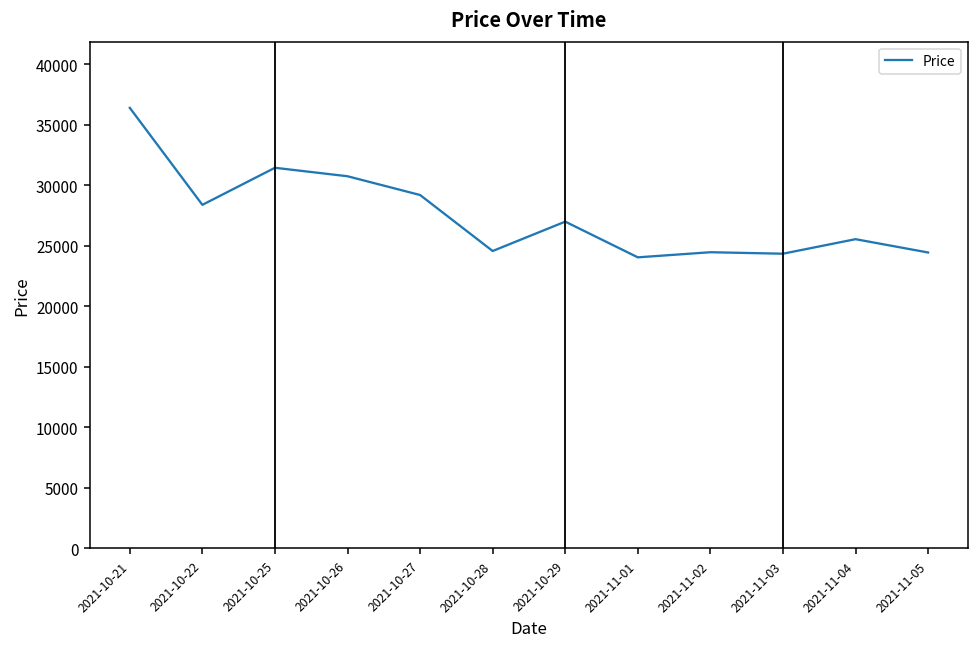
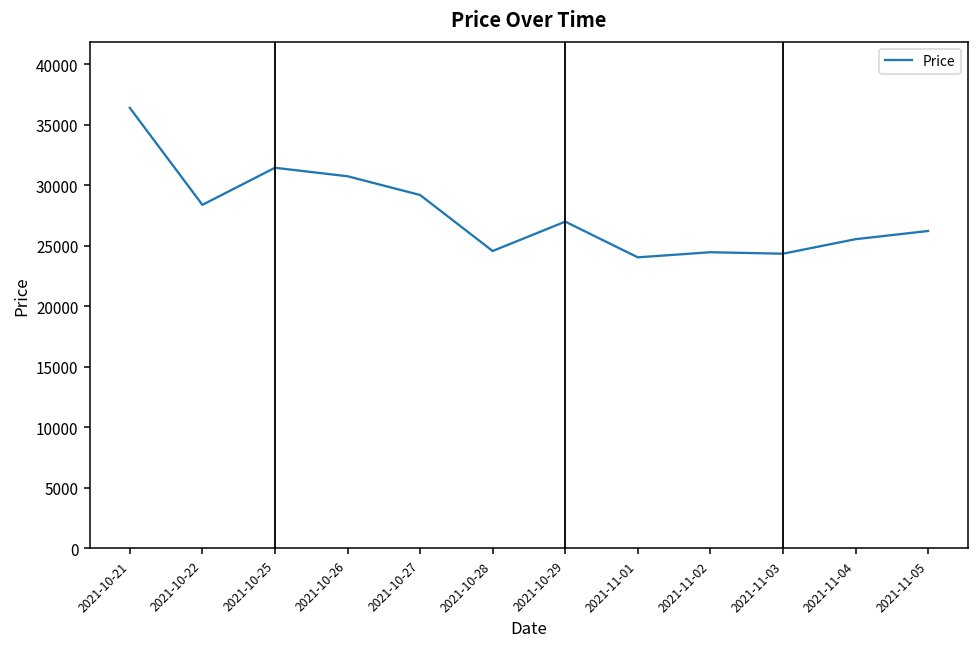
2021-11-05: 24500 -> 26200
